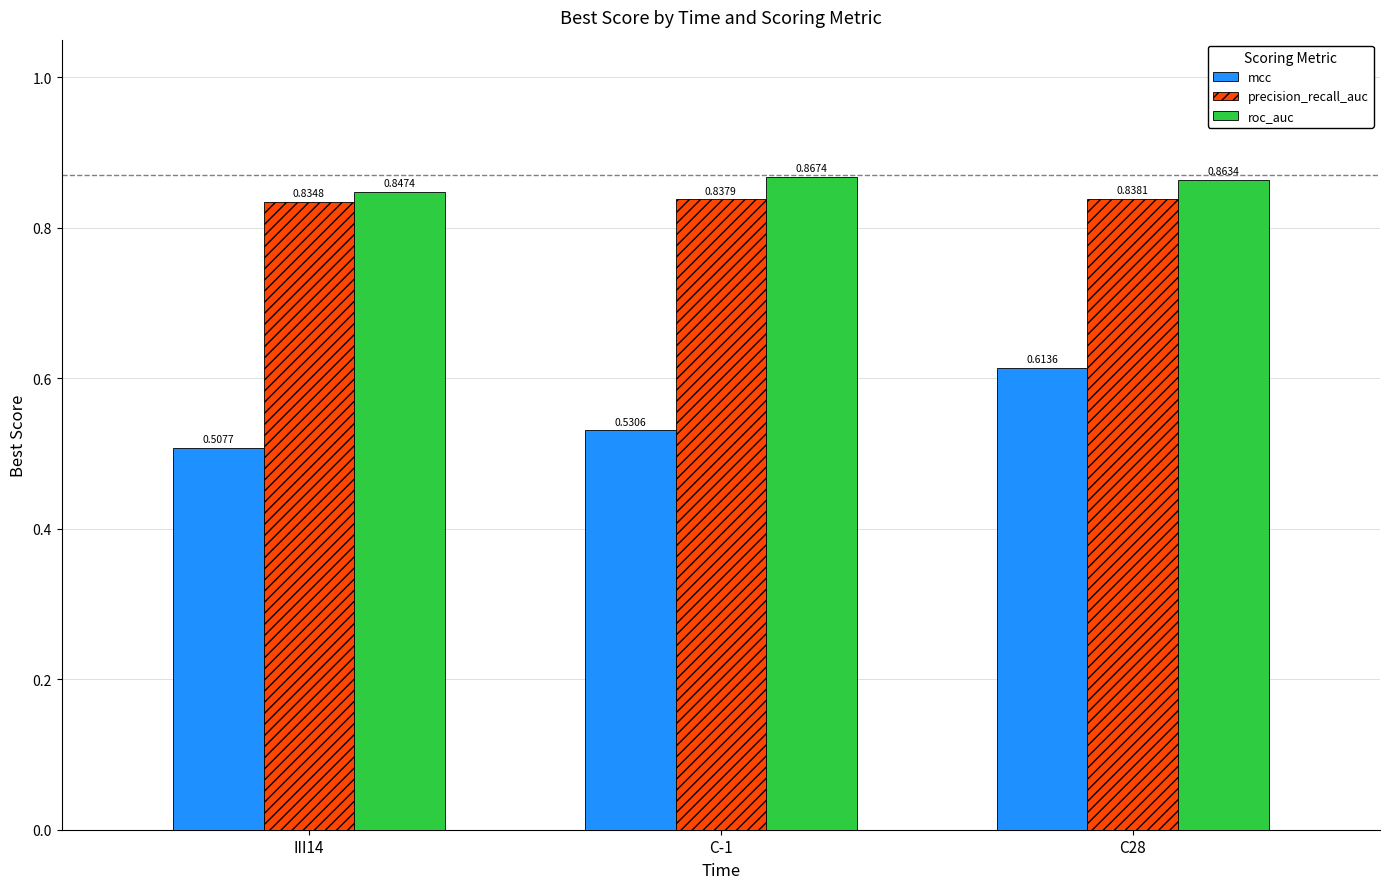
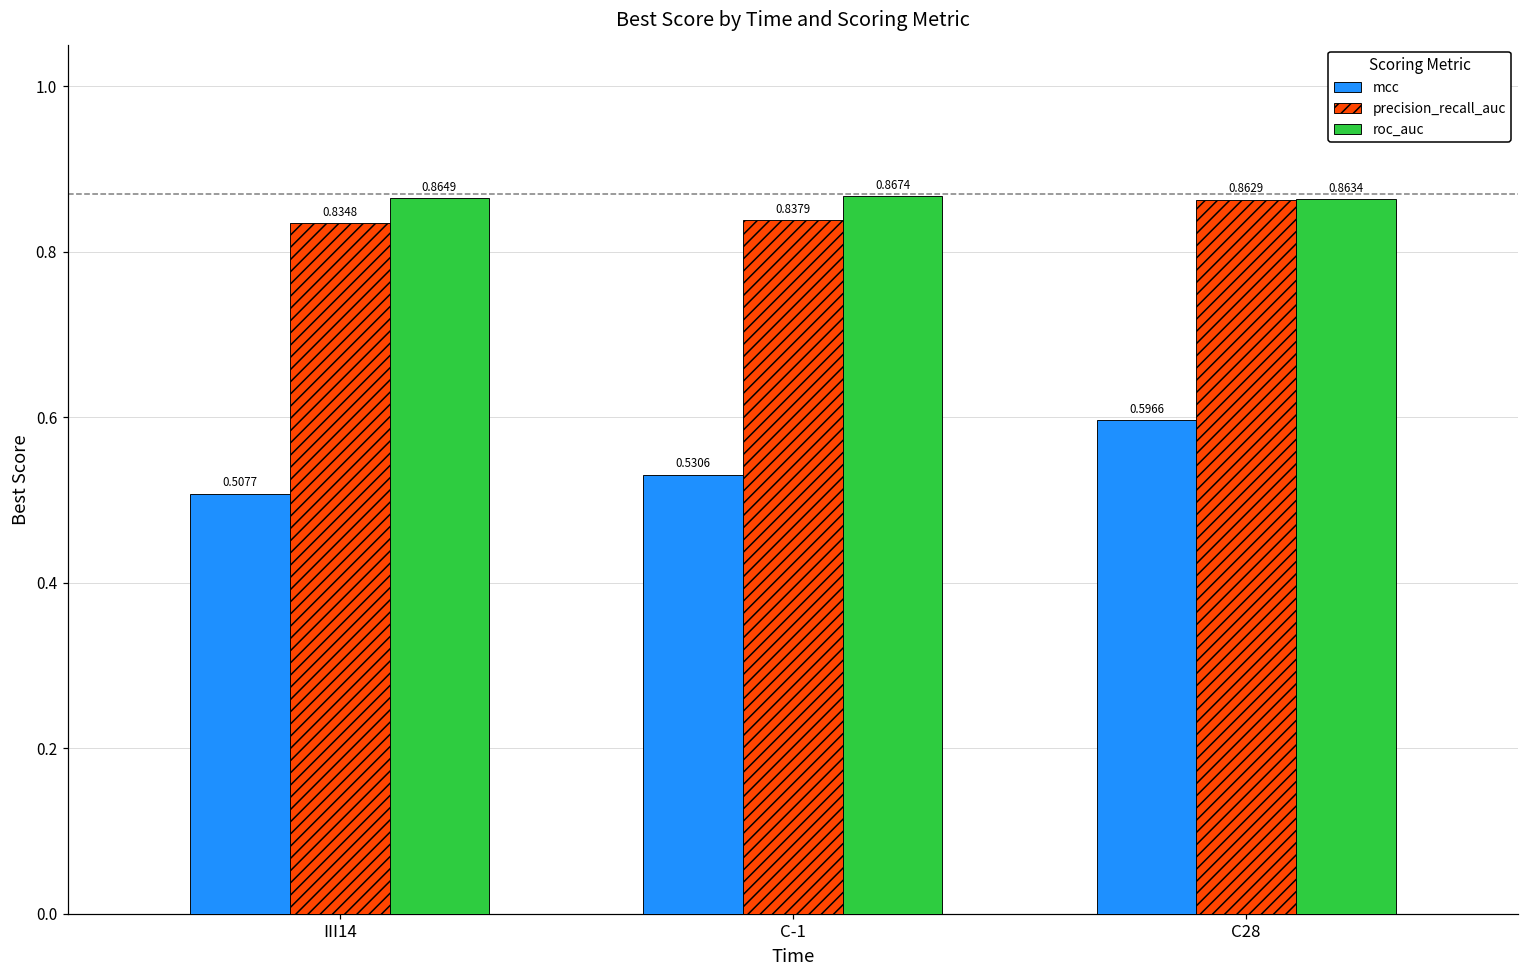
roc_auc, III14: 0.8474 -> 0.8649
mcc, C28: 0.6136 -> 0.5966
precision_recall_auc, C28: 0.8381 -> 0.8629
